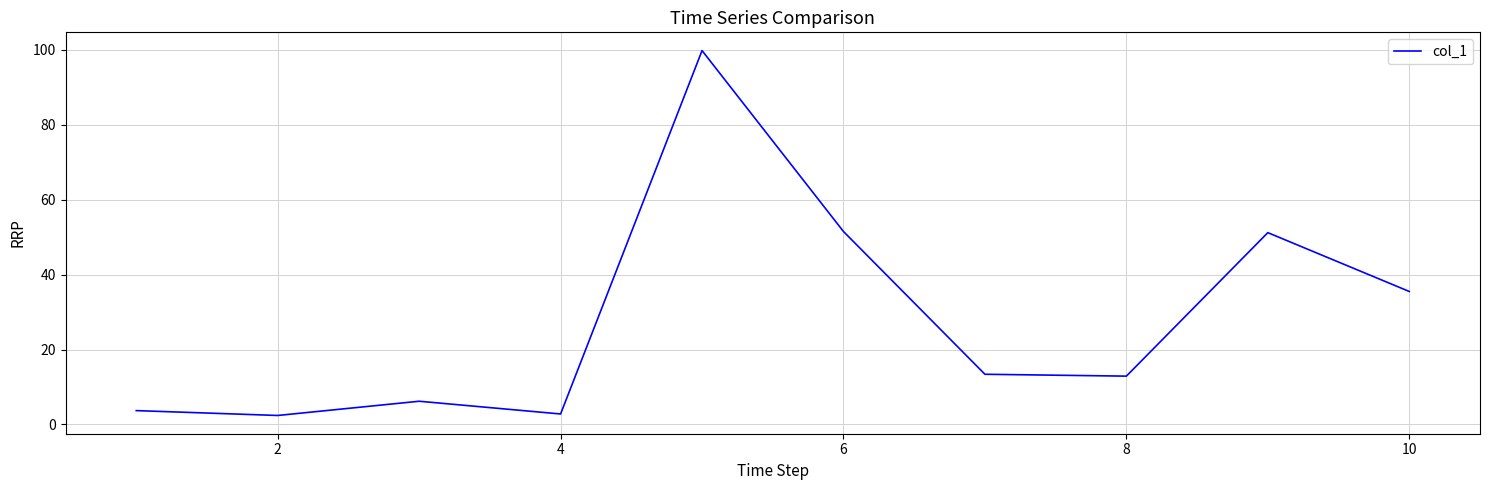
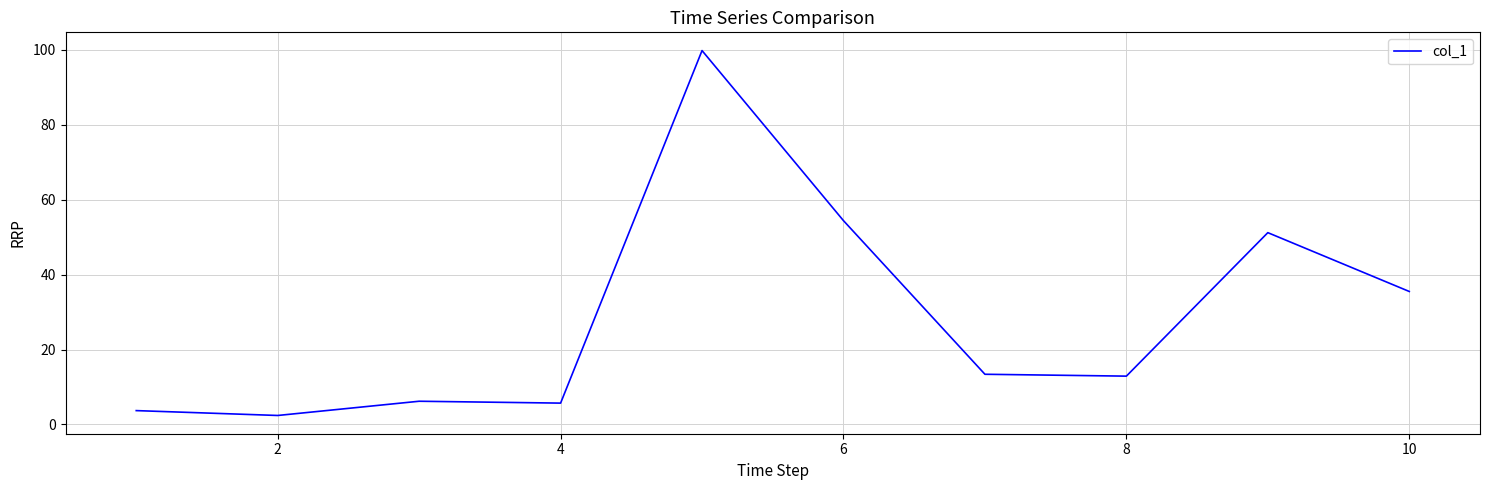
4: 3 -> 6
6: 52 -> 54
